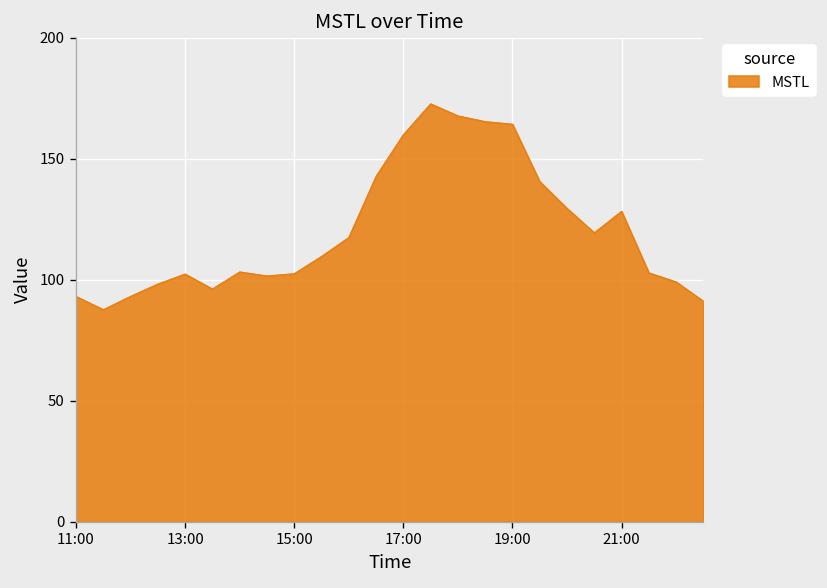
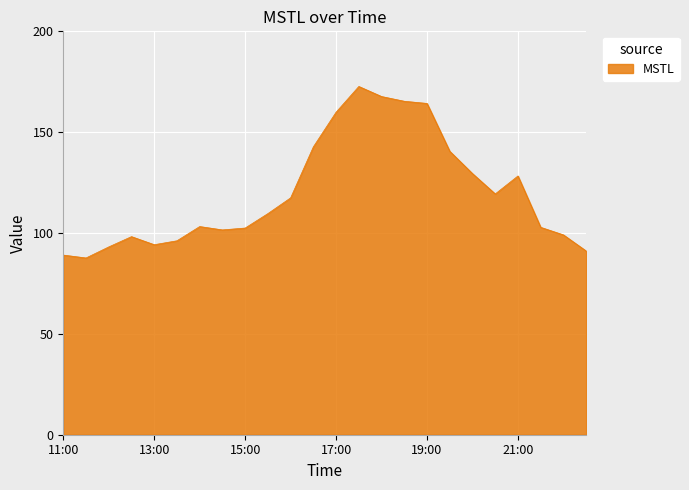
11:00: 93 -> 89
13:00: 102 -> 94
